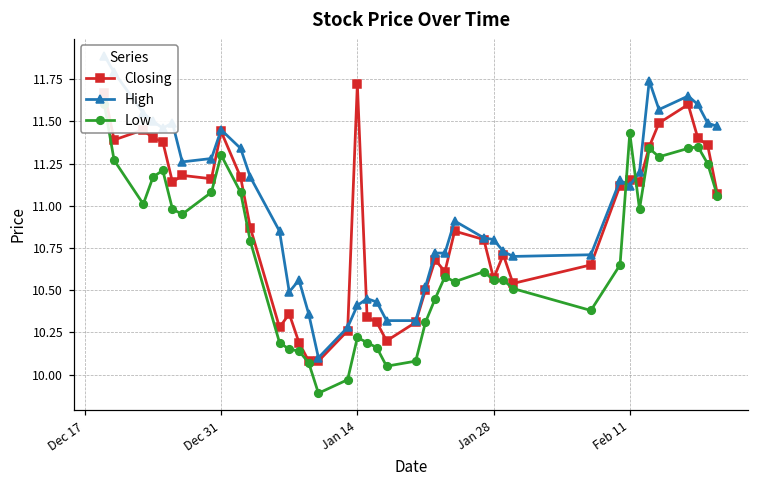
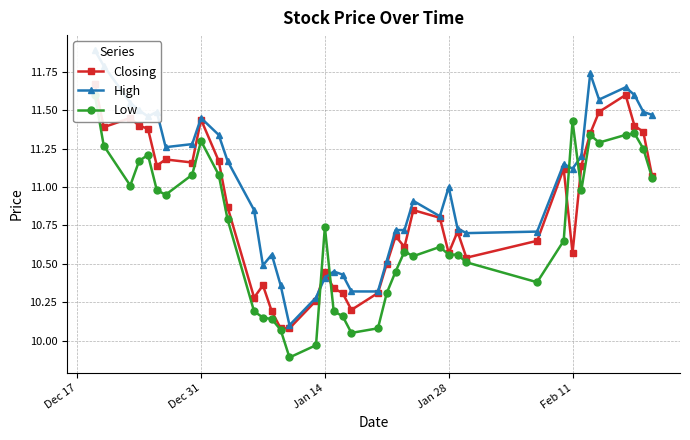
Closing, Jan 14: 11.72 -> 10.45
Low, Jan 14: 10.22 -> 10.74
High, Jan 28: 10.8 -> 11.0
Closing, Feb 11: 11.15 -> 10.57
